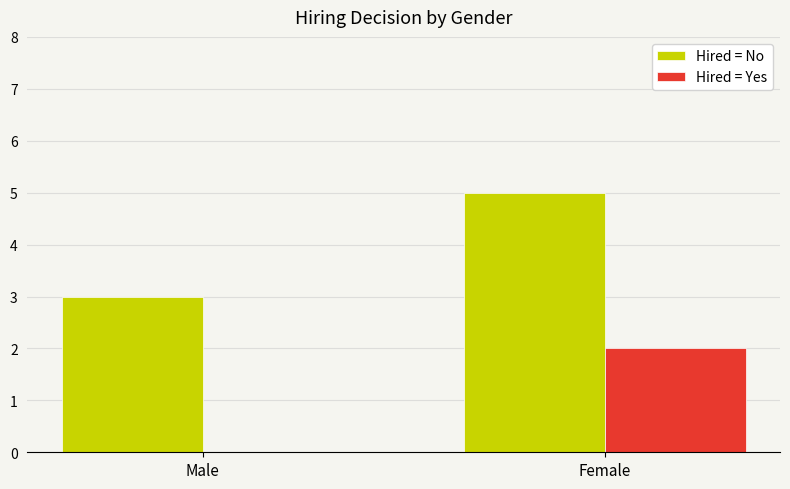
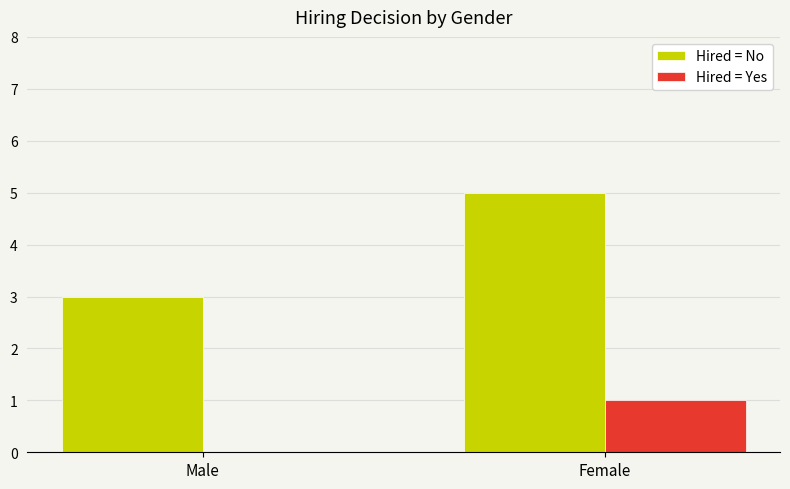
Hired = Yes, Female: 2 -> 1
